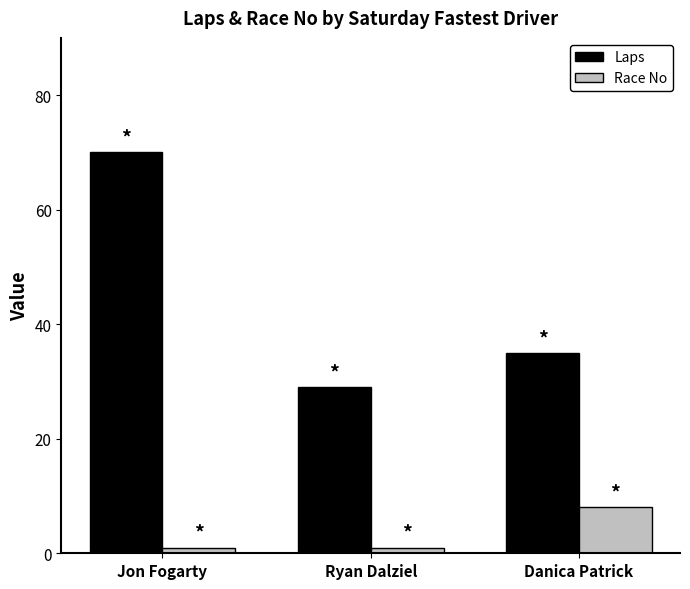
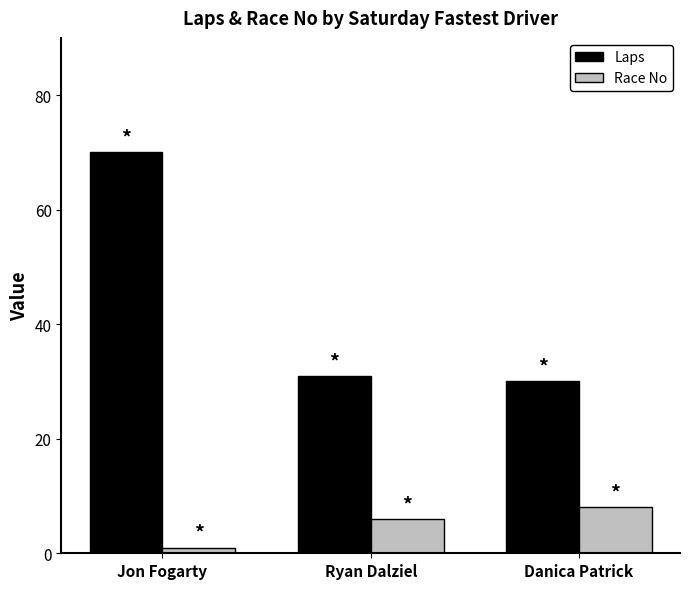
Laps, Ryan Dalziel: 29 -> 31
Race No, Ryan Dalziel: 1 -> 6
Laps, Danica Patrick: 35 -> 30
